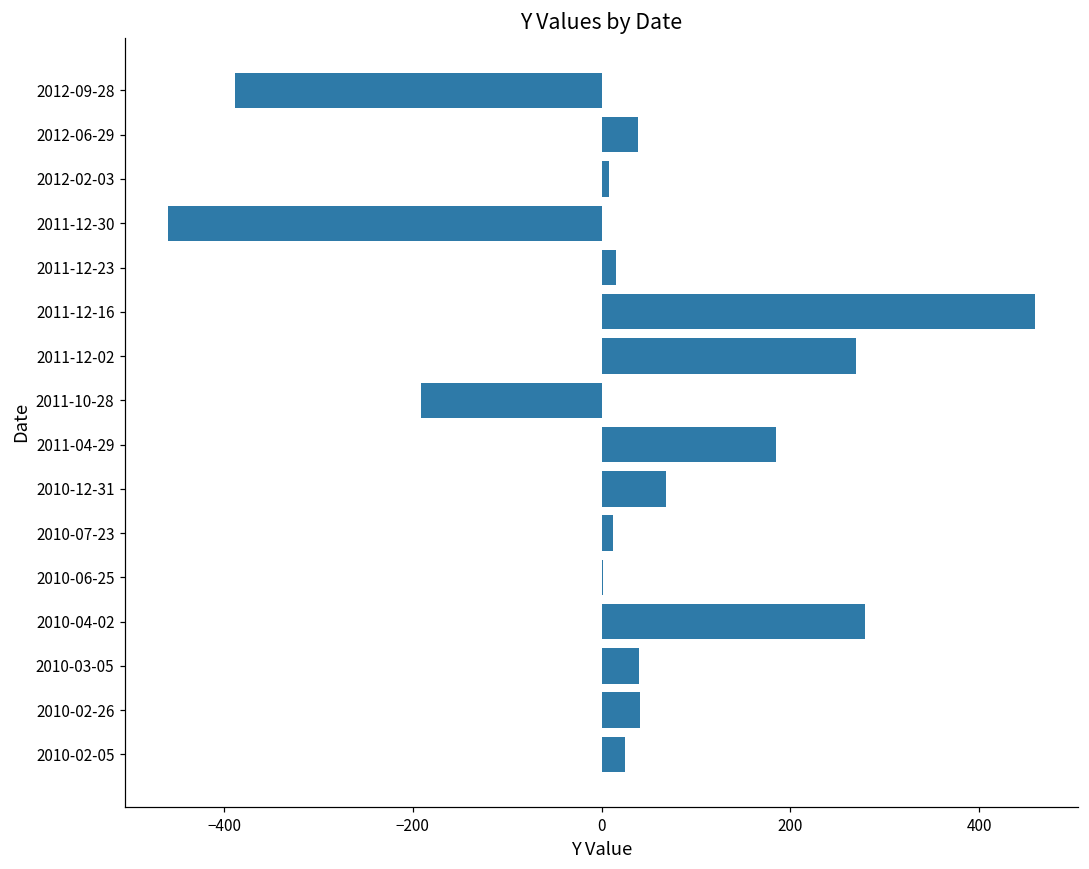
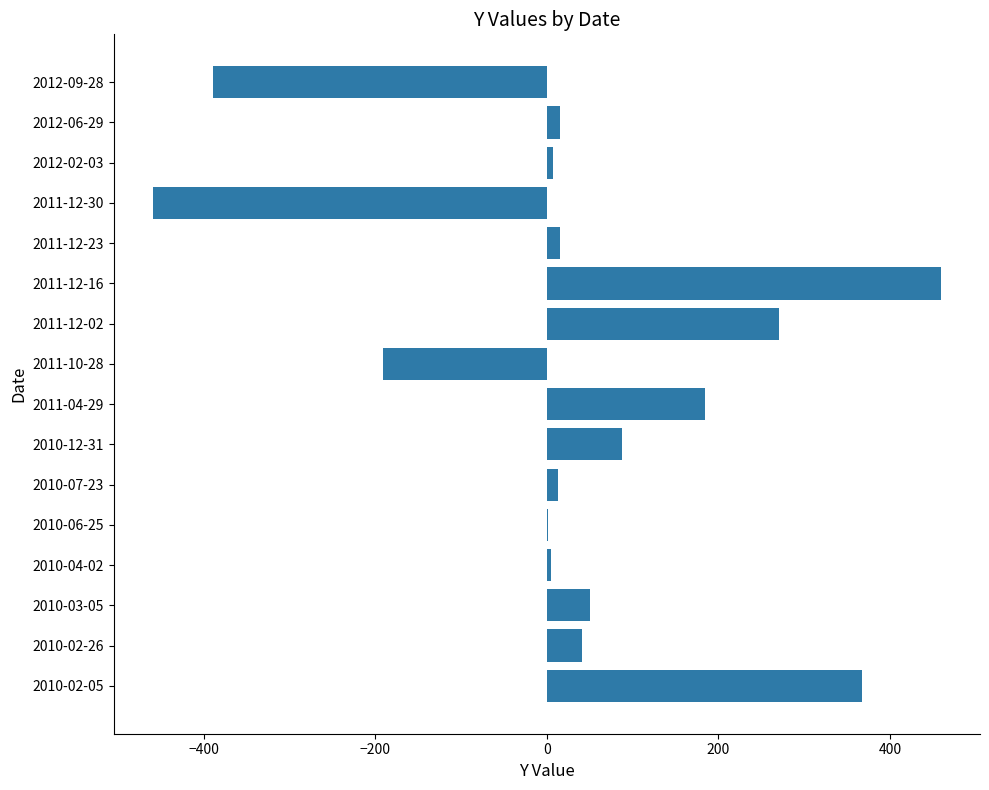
2012-06-29: 40 -> 20
2010-12-31: 70 -> 90
2010-04-02: 280 -> 10
2010-03-05: 40 -> 50
2010-02-05: 30 -> 370
